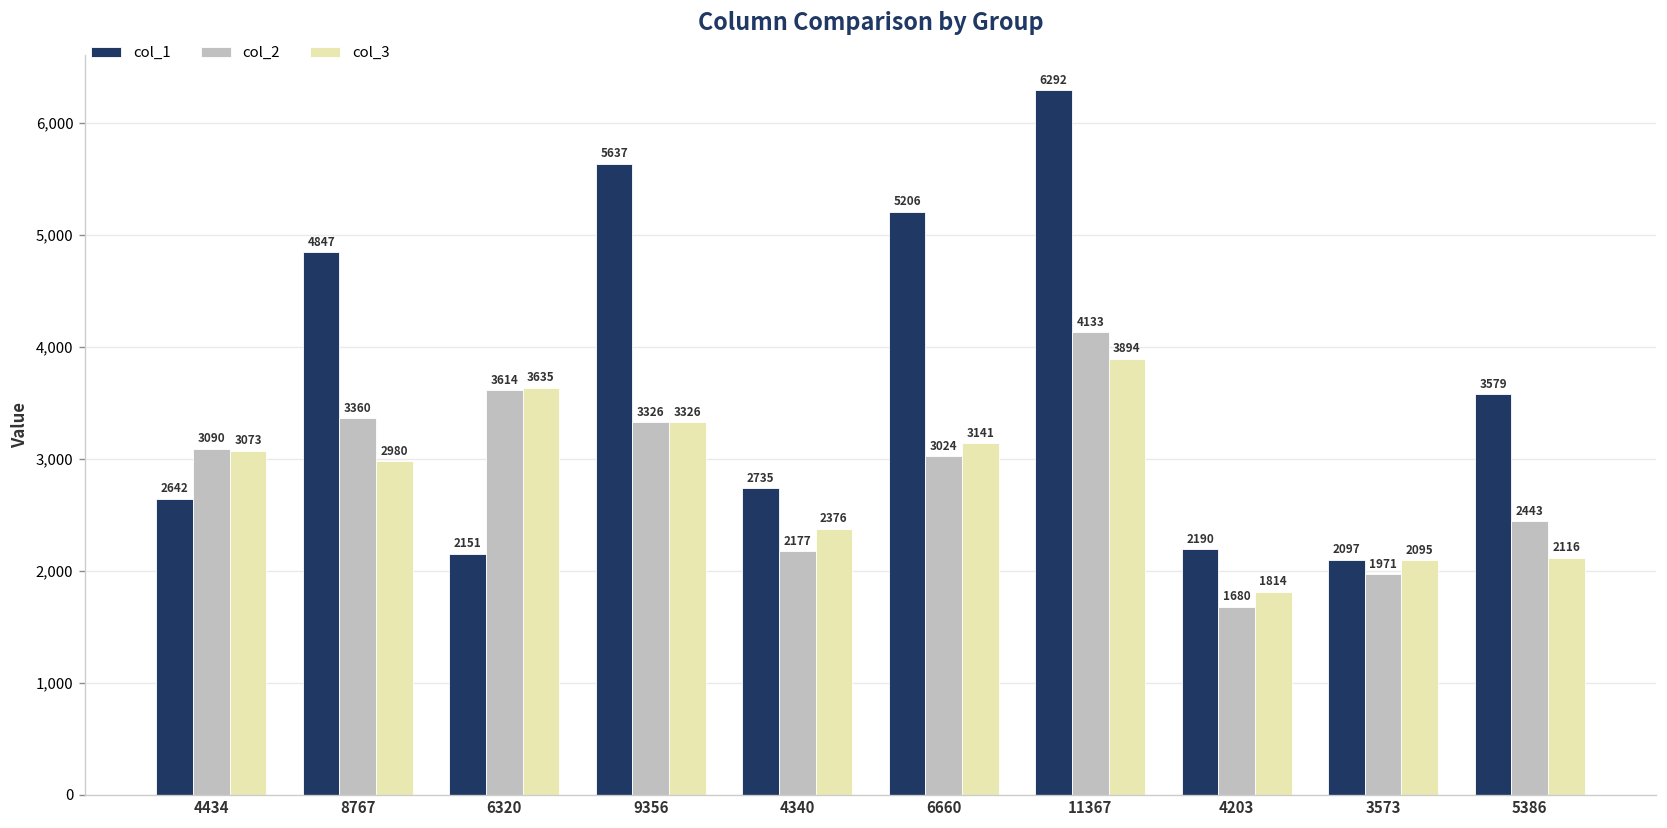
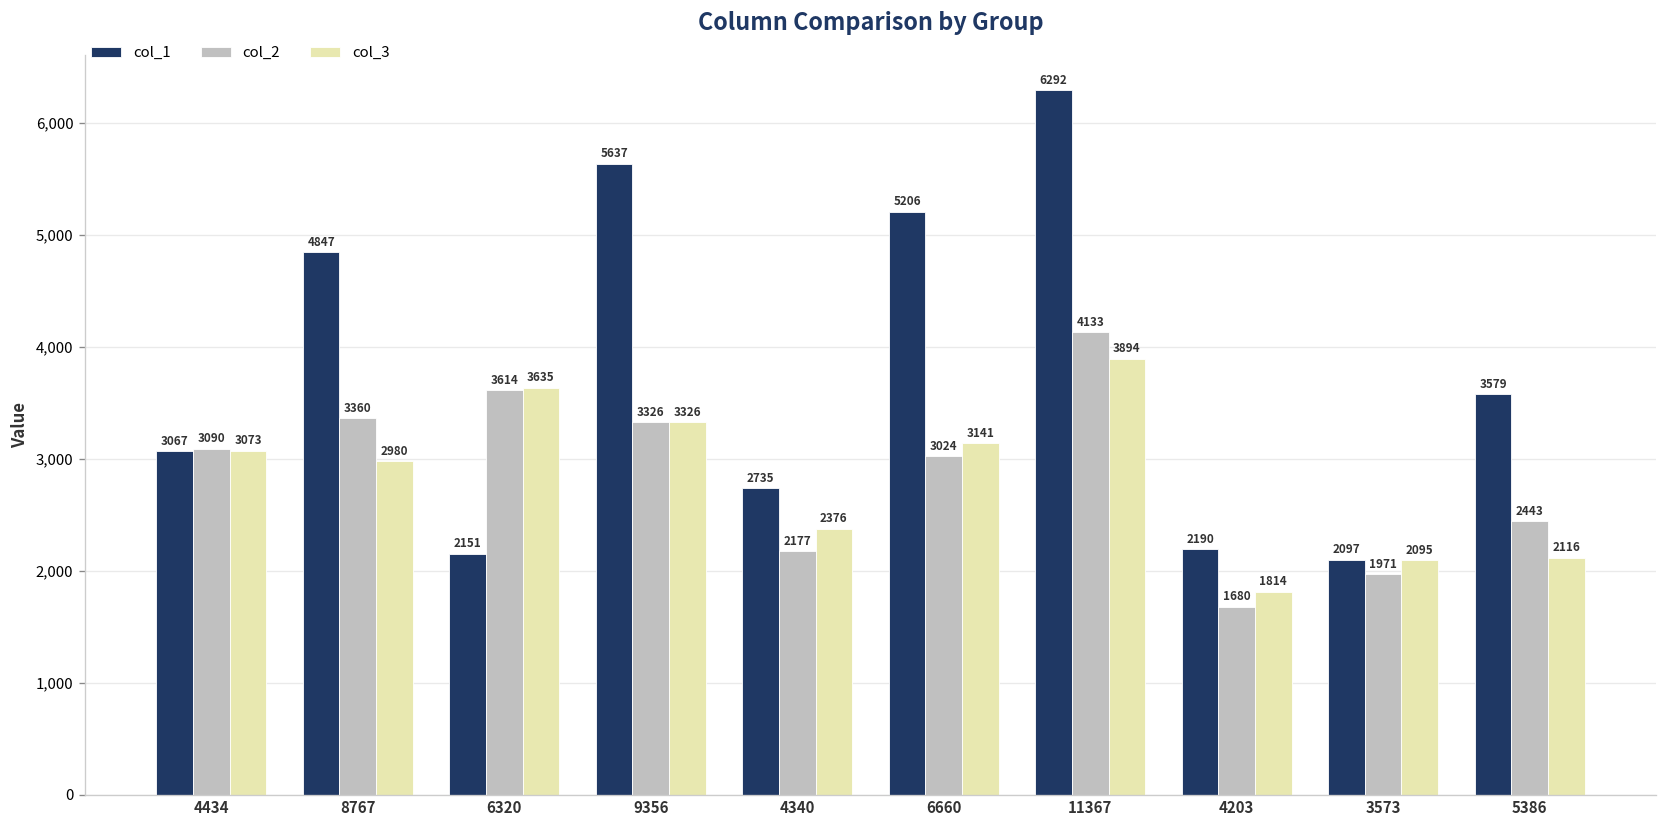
col_1, 4434: 2642 -> 3067
